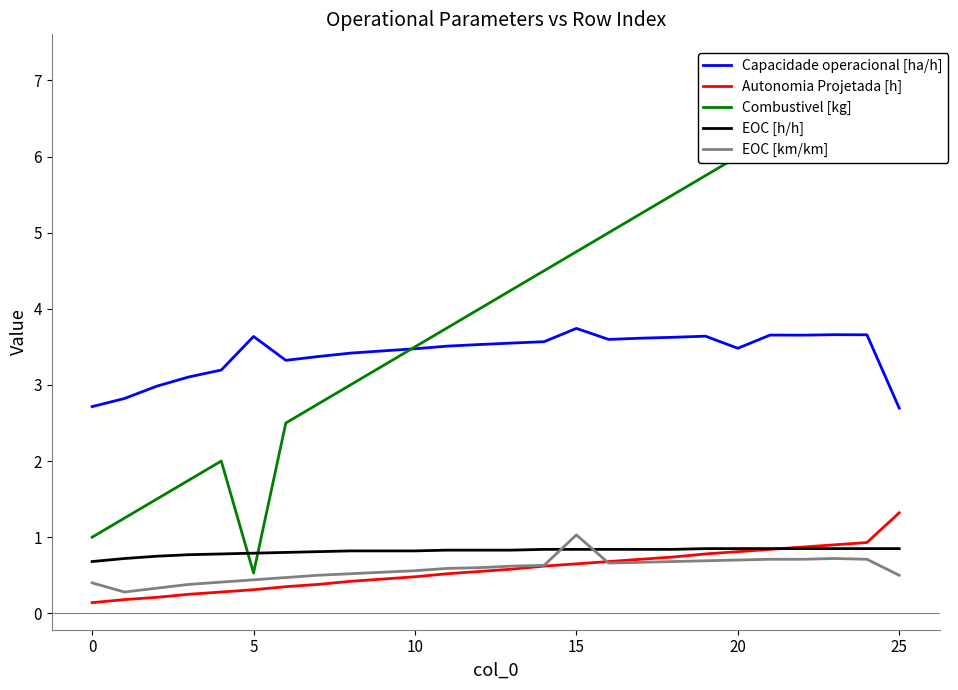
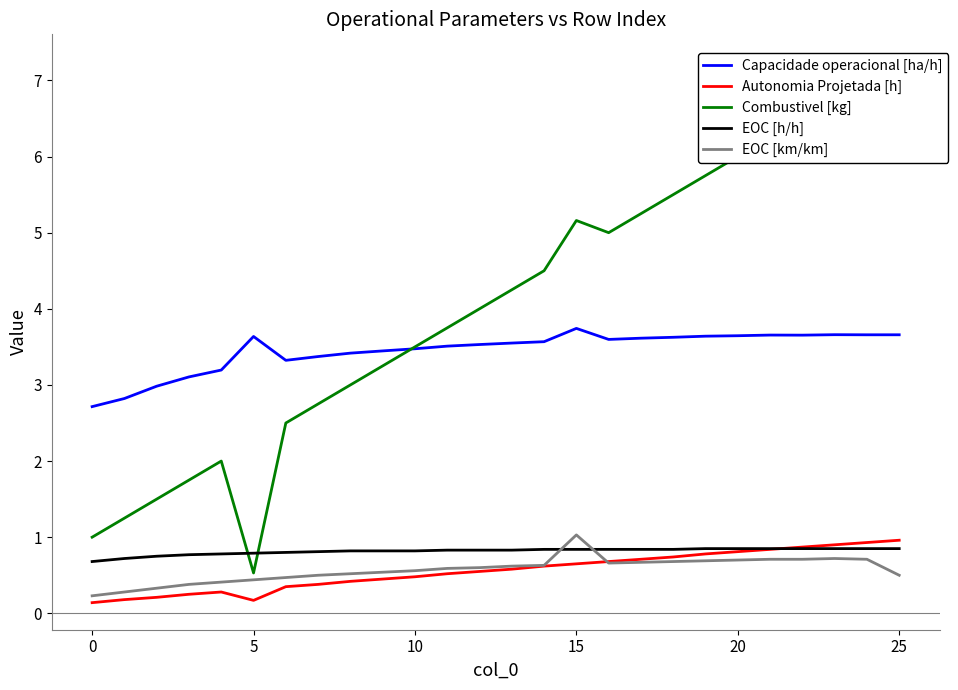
EOC [km/km], 0: 0.4 -> 0.2
Autonomia Projetada [h], 5: 0.3 -> 0.2
Combustivel [kg], 15: 4.8 -> 5.2
Capacidade operacional [ha/h], 20: 3.5 -> 3.6
Capacidade operacional [ha/h], 25: 2.7 -> 3.7
Autonomia Projetada [h], 25: 1.3 -> 1.0
